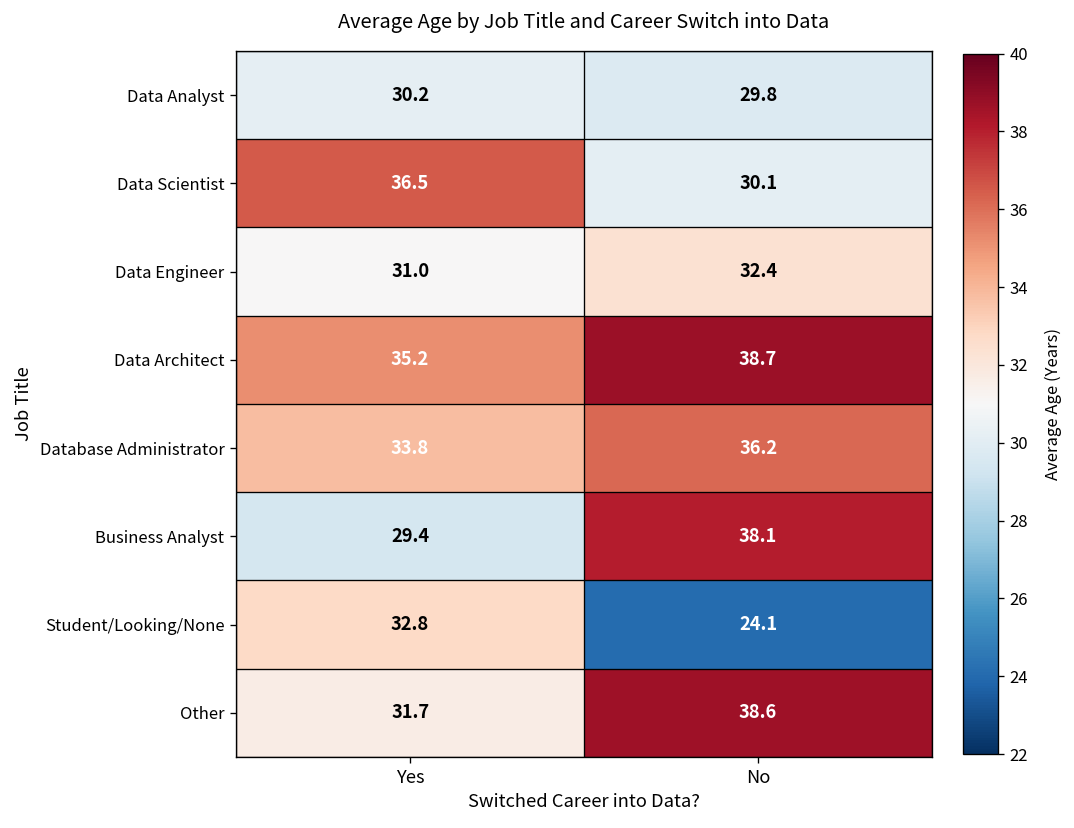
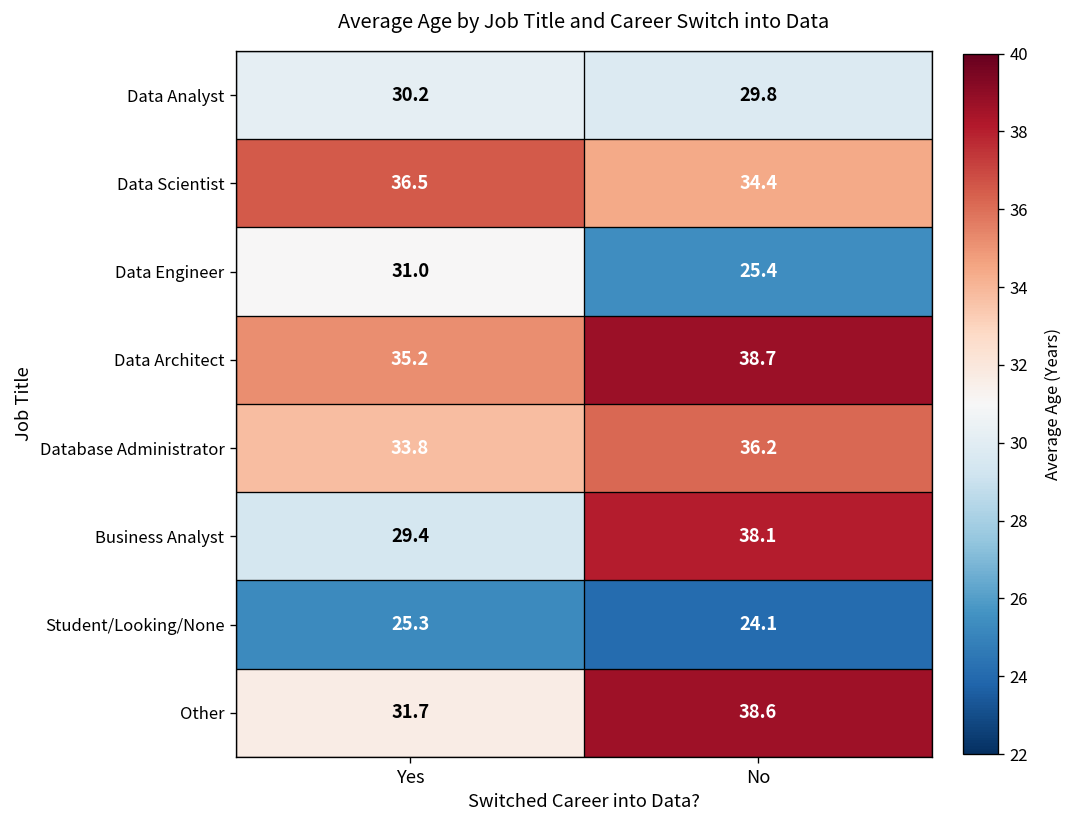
Data Scientist, No: 30.1 -> 34.4
Data Engineer, No: 32.4 -> 25.4
Student/Looking/None, Yes: 32.8 -> 25.3
